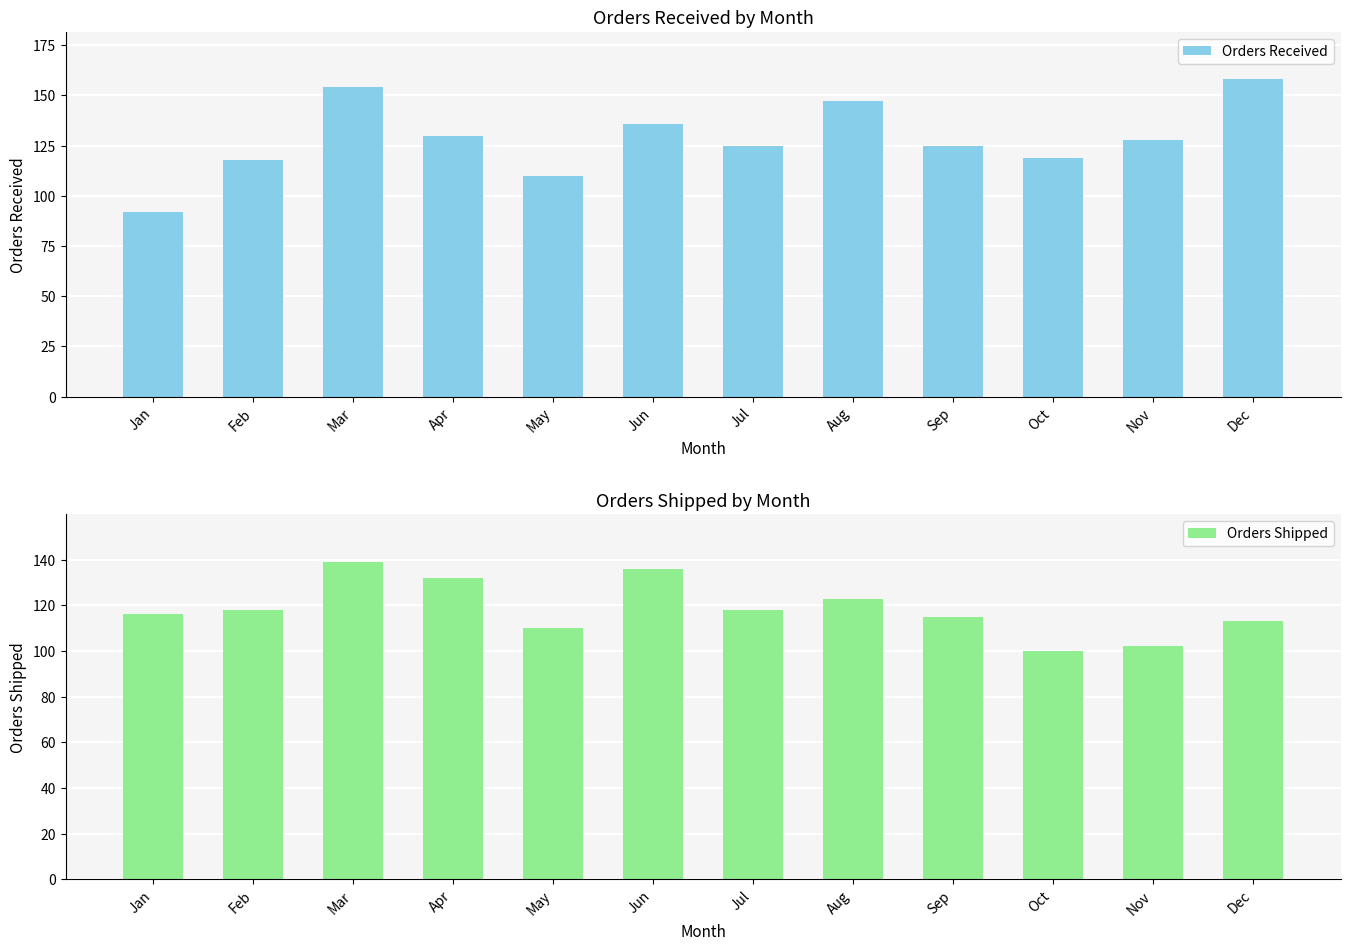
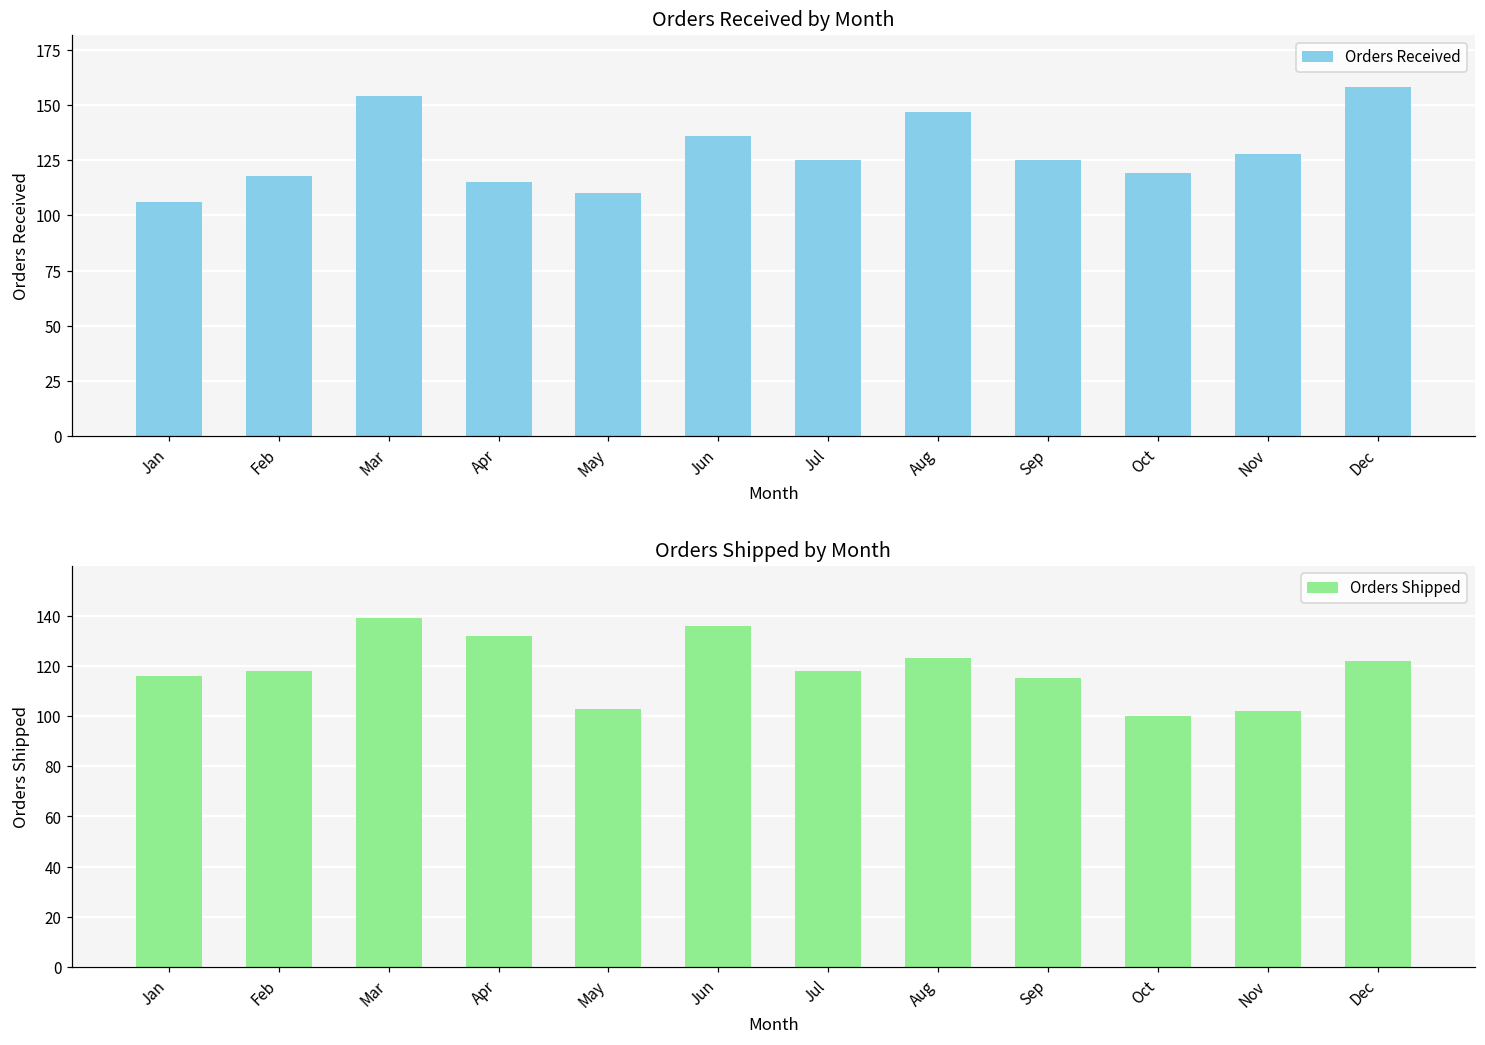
Orders Received by Month, Jan: 92 -> 106
Orders Received by Month, Apr: 130 -> 115
Orders Shipped by Month, May: 110 -> 103
Orders Shipped by Month, Dec: 113 -> 122
